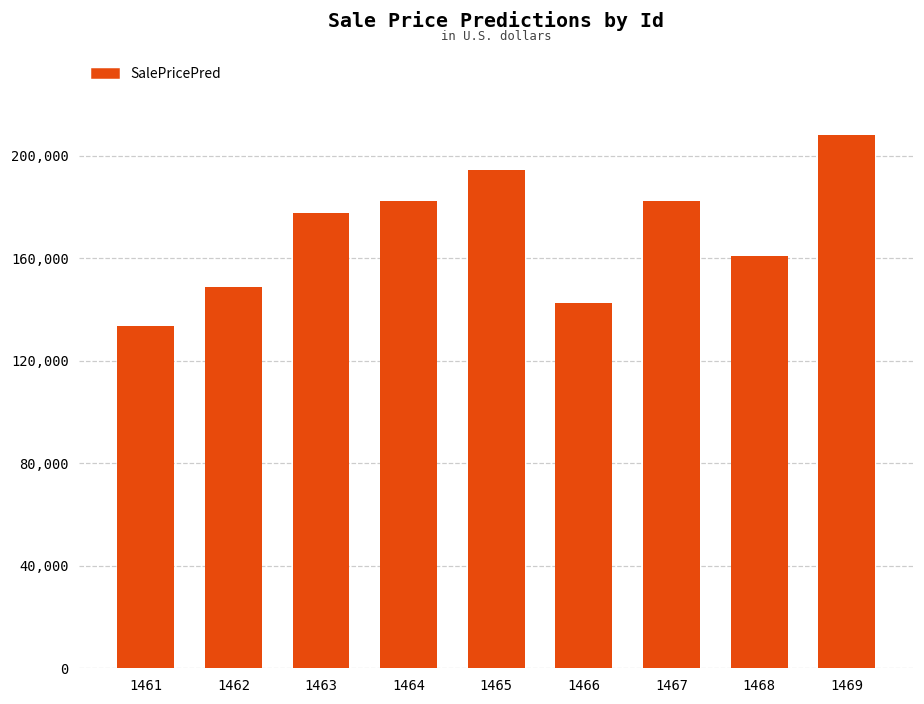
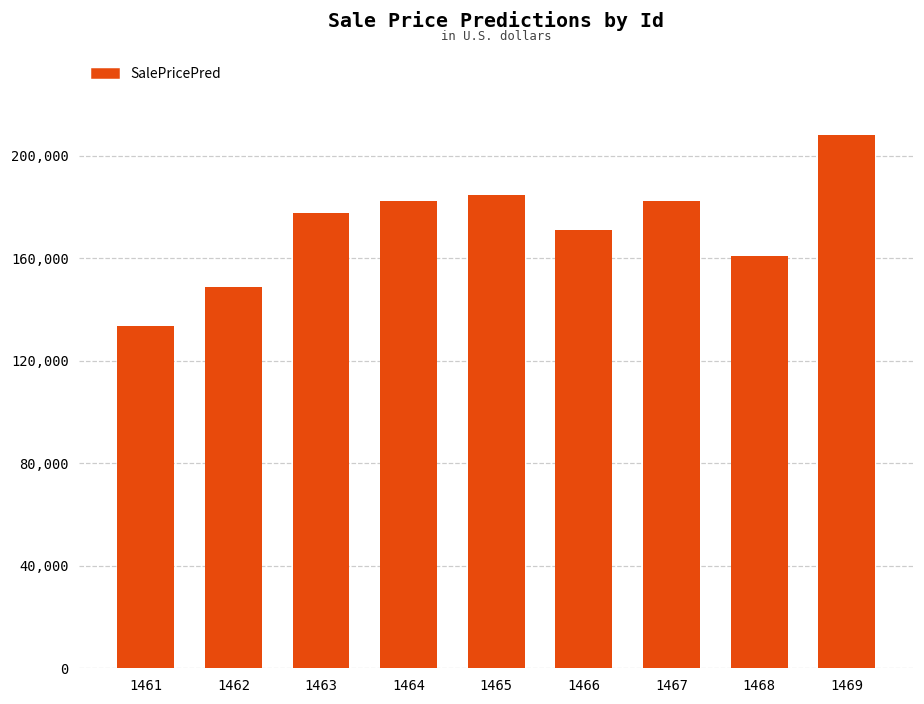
1465: 194,000 -> 185,000
1466: 142,000 -> 171,000
